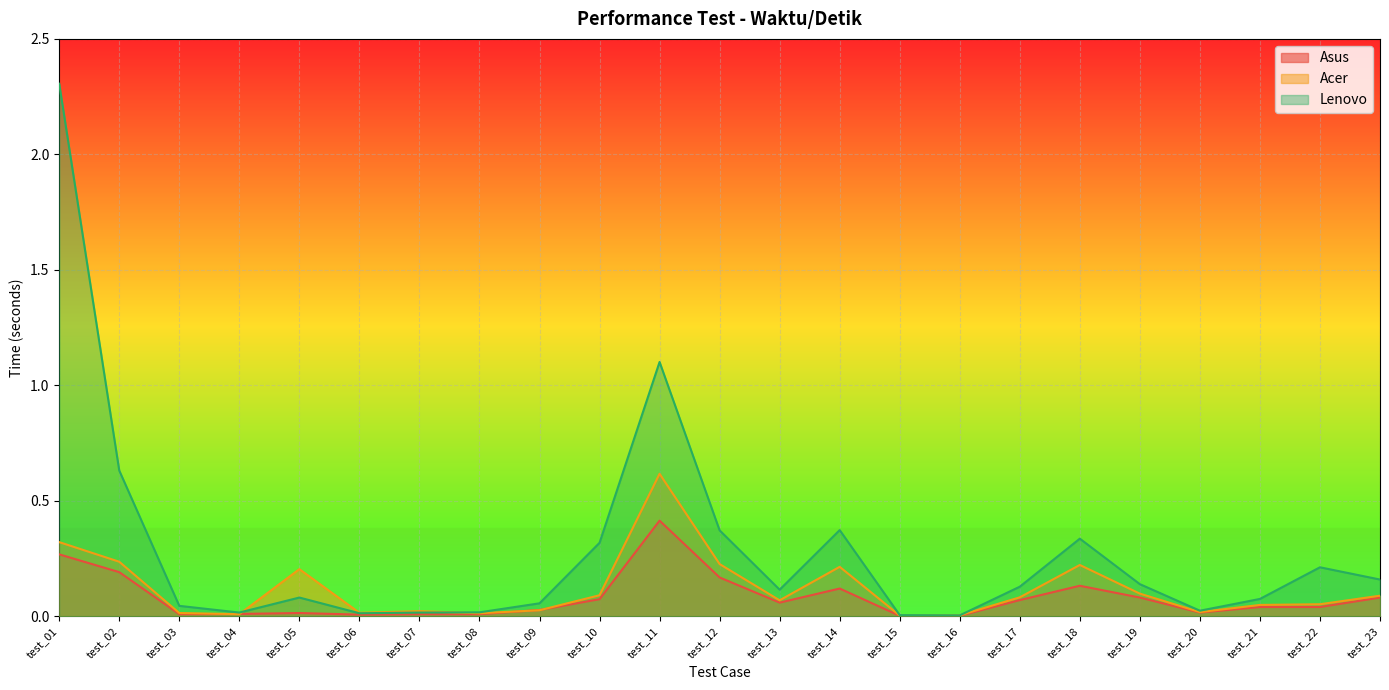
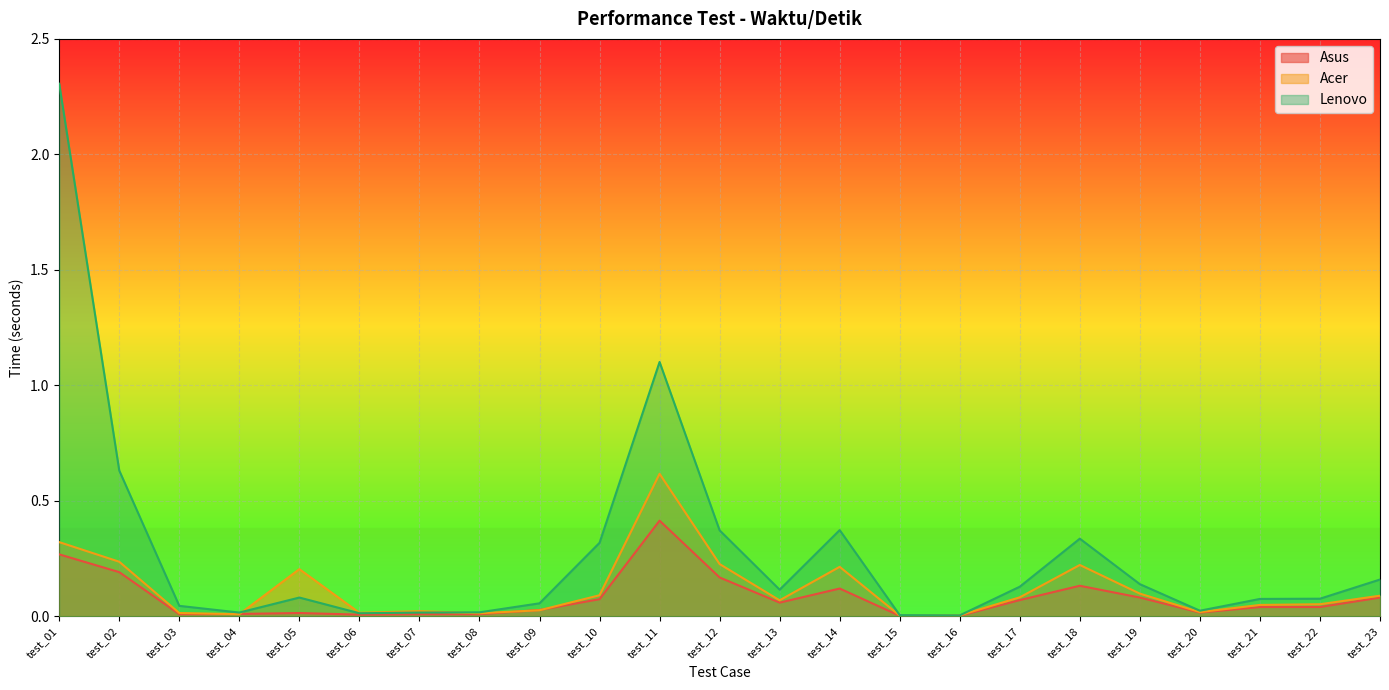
Lenovo, test_22: 0.21 -> 0.08
